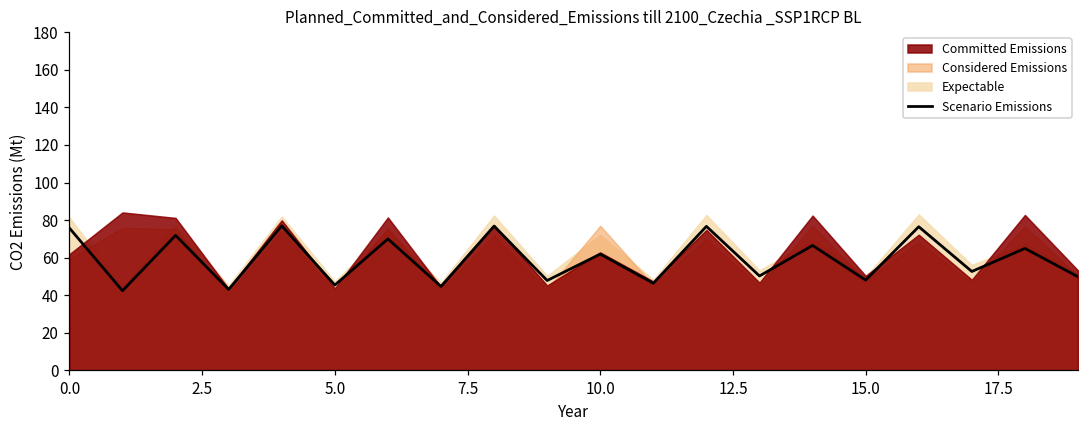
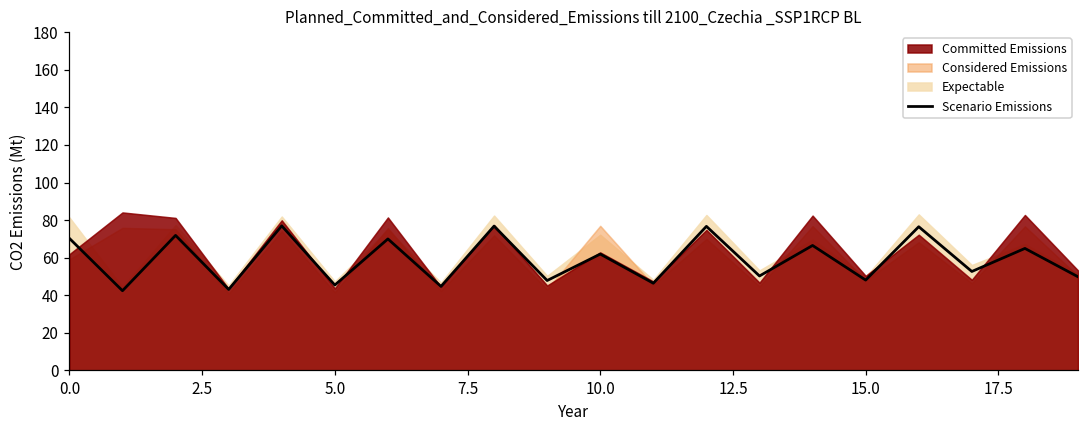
Scenario Emissions, 0.0: 76 -> 70
